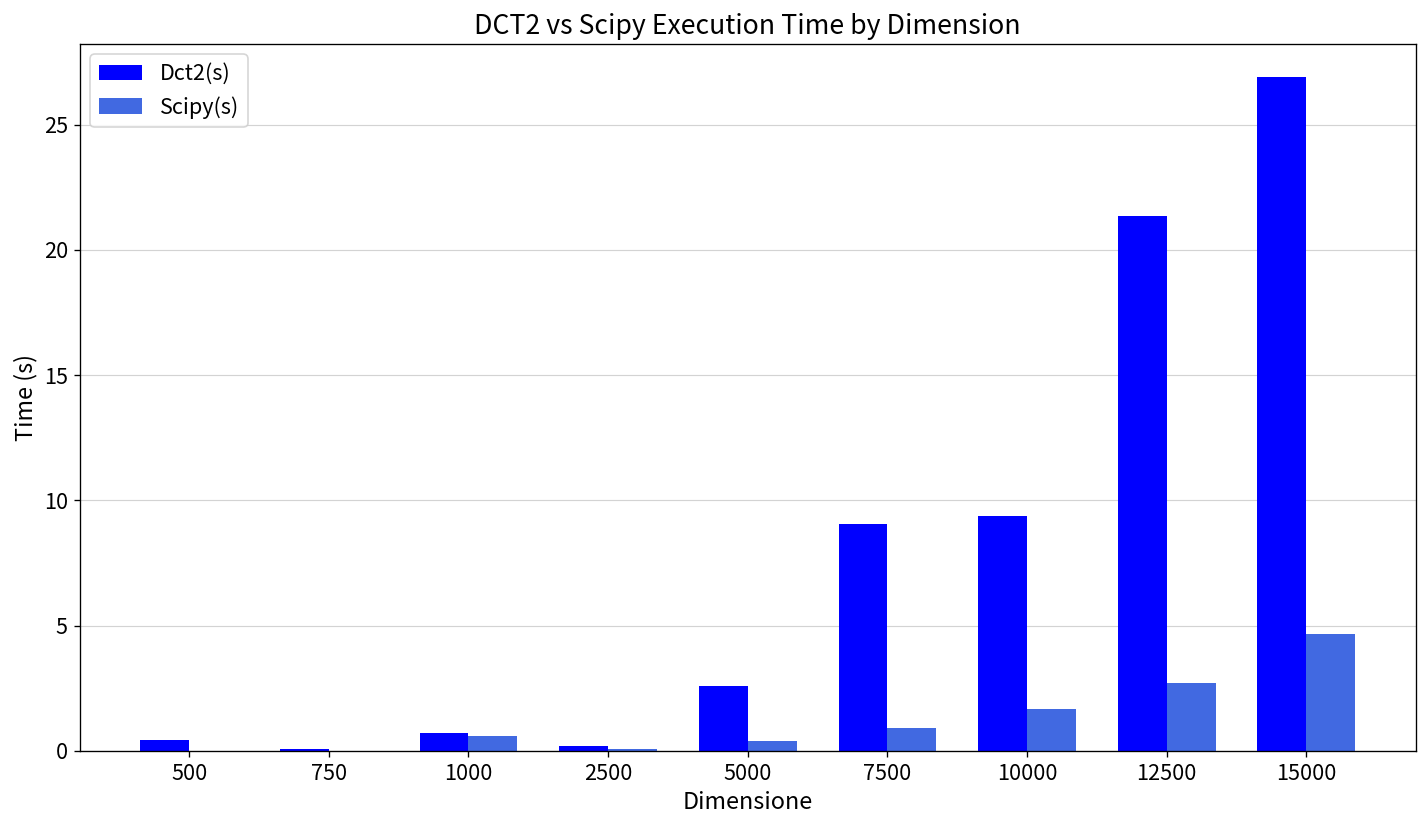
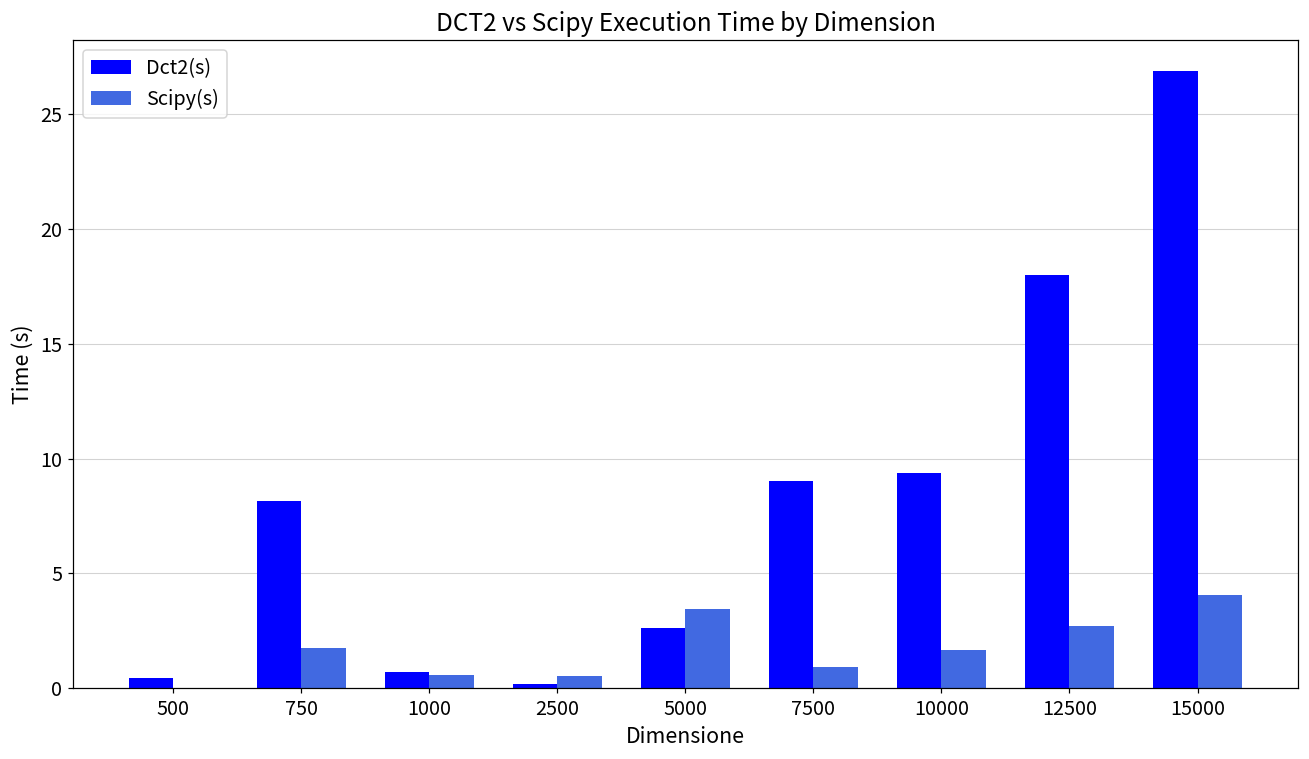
Dct2(s), 750: 0.1 -> 8.2
Scipy(s), 750: 0.0 -> 1.7
Scipy(s), 2500: 0.1 -> 0.5
Scipy(s), 5000: 0.4 -> 3.4
Dct2(s), 12500: 21.4 -> 18.0
Scipy(s), 15000: 4.6 -> 4.1
